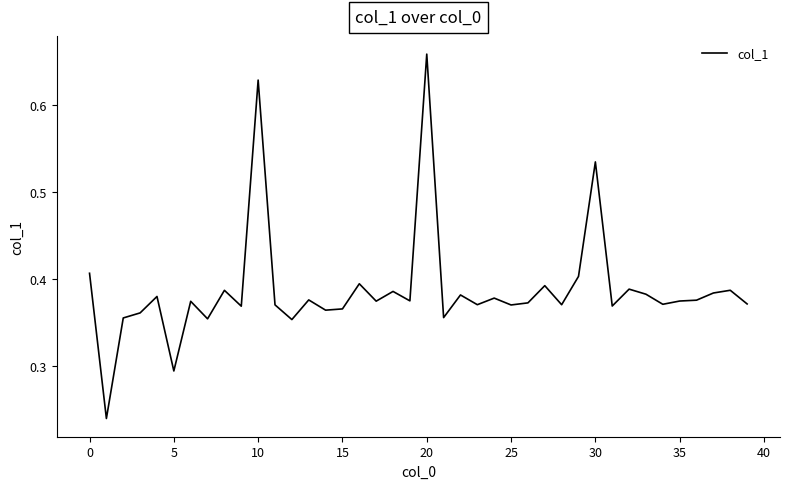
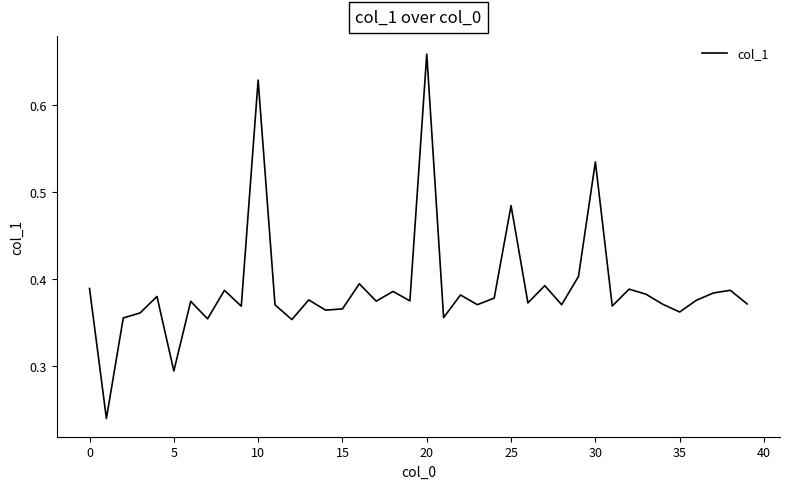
0: 0.41 -> 0.39
25: 0.37 -> 0.48
35: 0.37 -> 0.36
